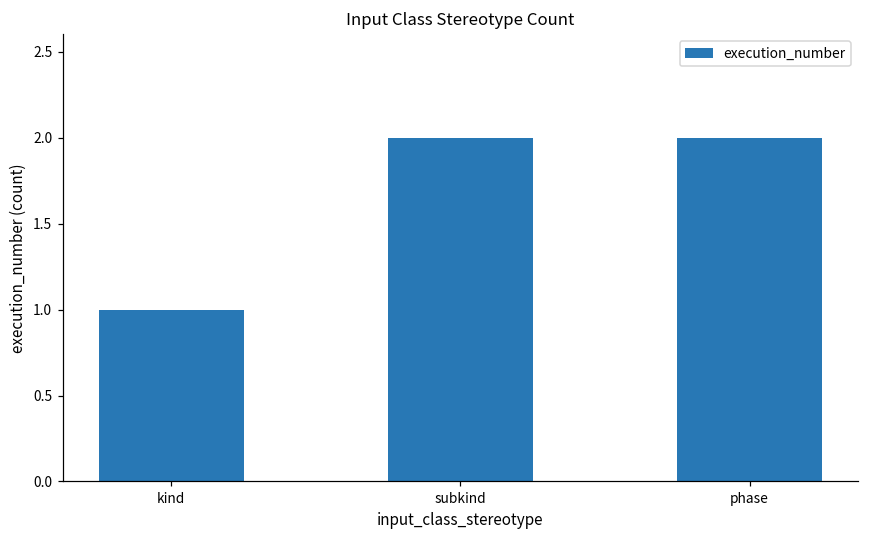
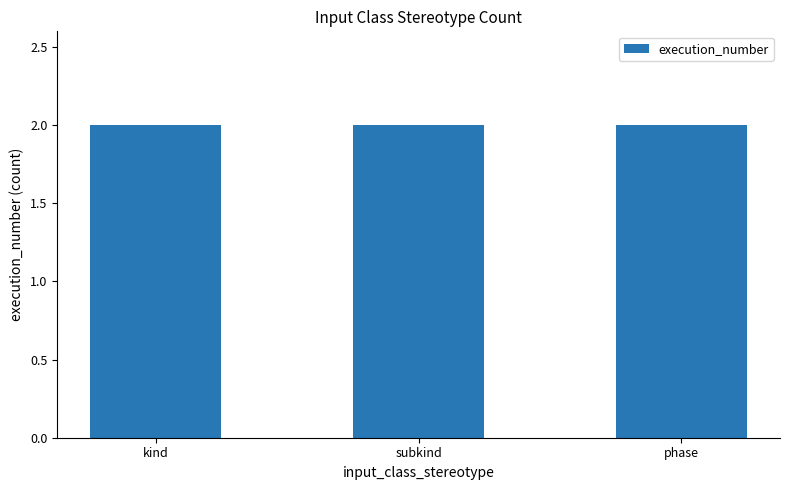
kind: 1 -> 2
